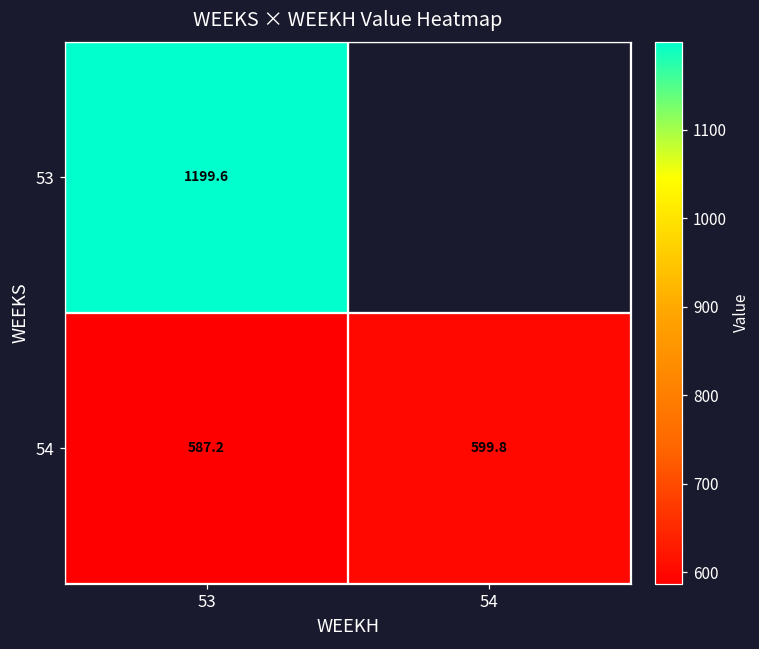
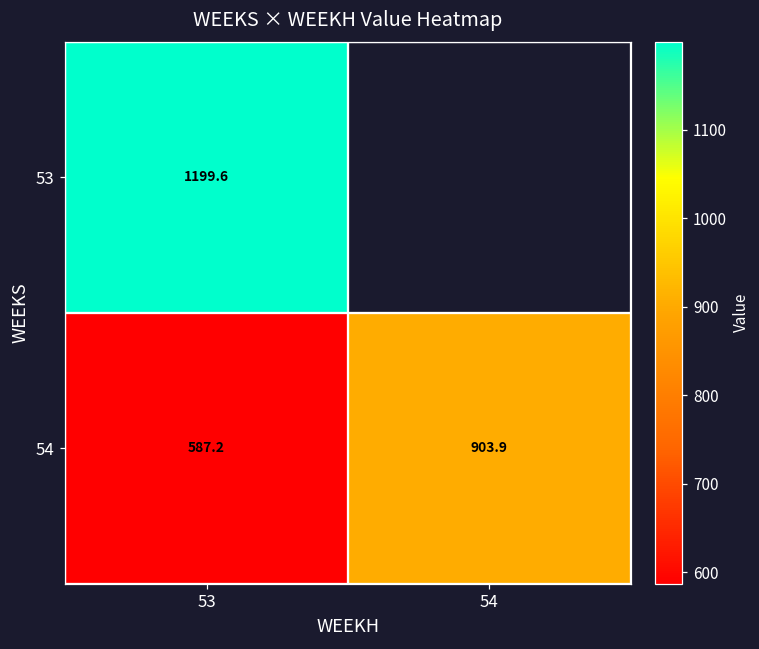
54, 54: 599.8 -> 903.9
